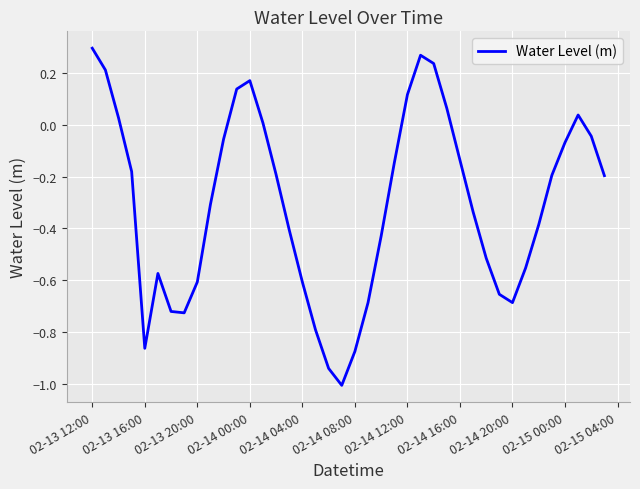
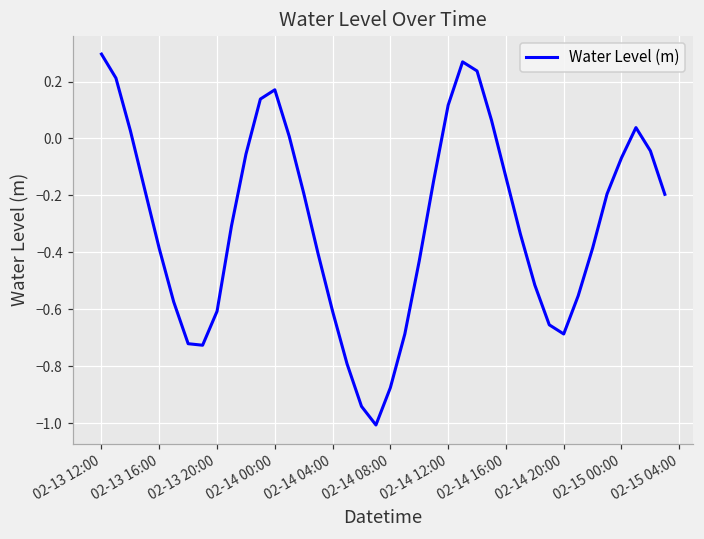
02-13 16:00: -0.86 -> -0.39
